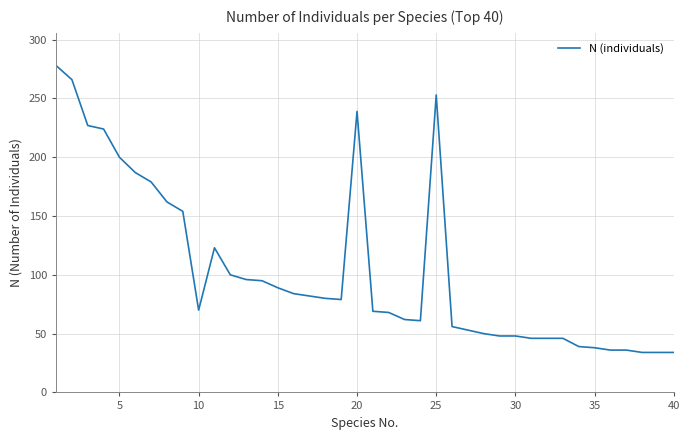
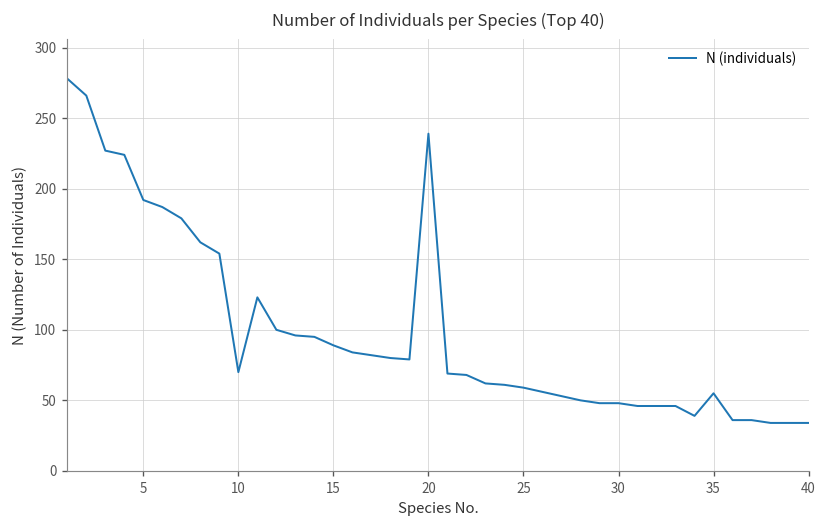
5: 200 -> 192
25: 253 -> 59
35: 38 -> 55
